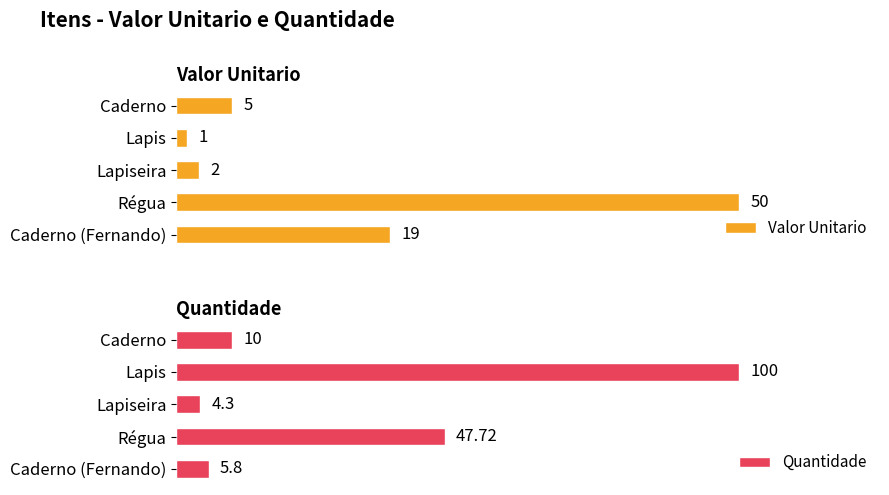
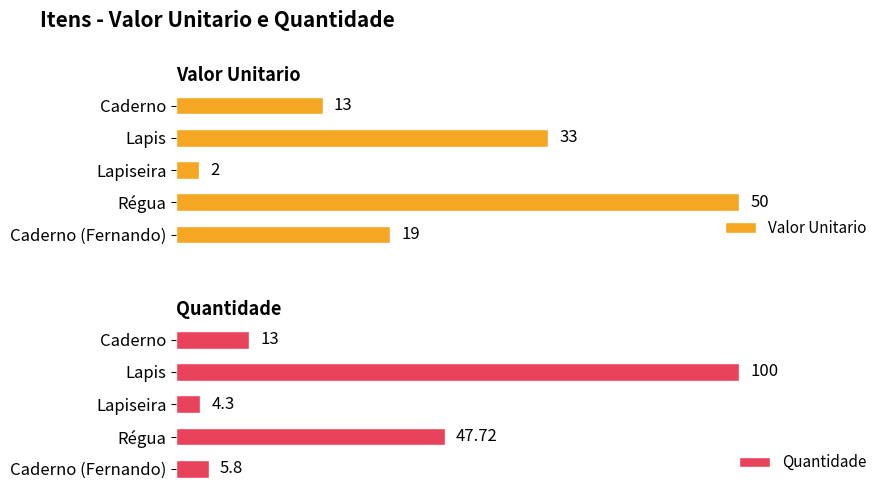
Valor Unitario, Caderno: 5 -> 13
Valor Unitario, Lapis: 1 -> 33
Quantidade, Caderno: 10 -> 13
